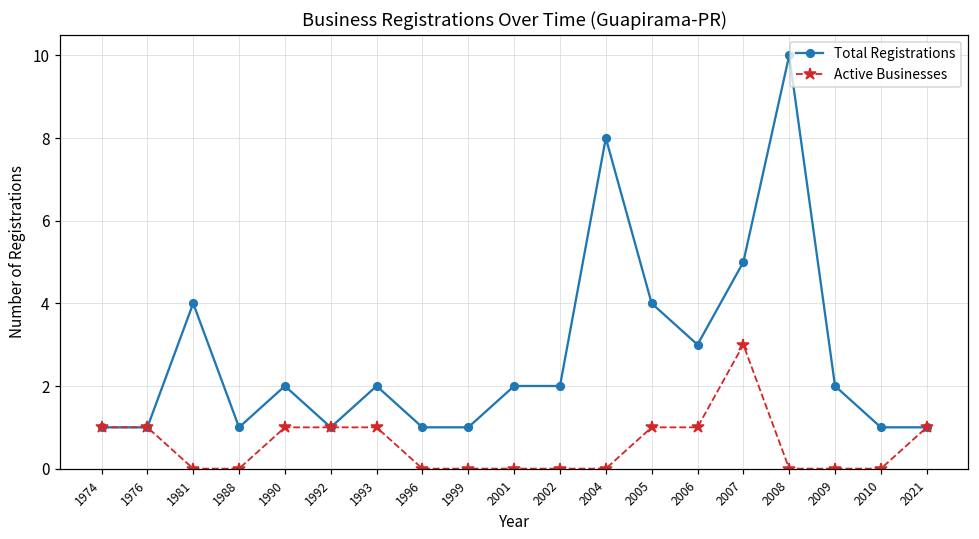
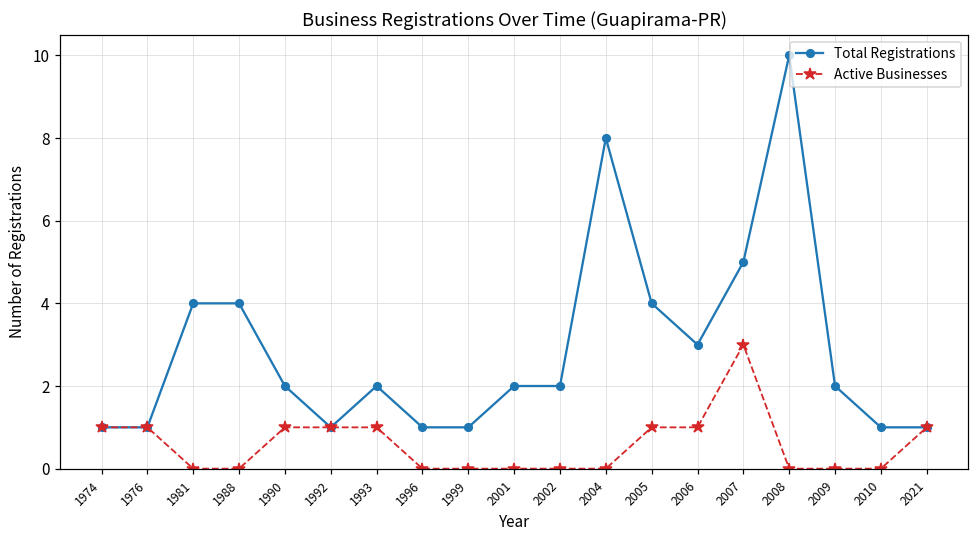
Total Registrations, 1988: 1 -> 4
